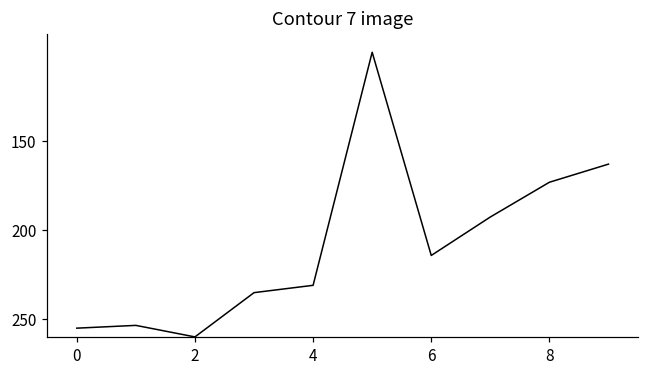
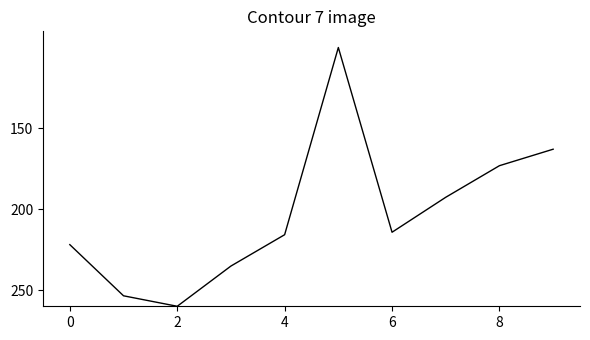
0: 255 -> 222
4: 231 -> 216
